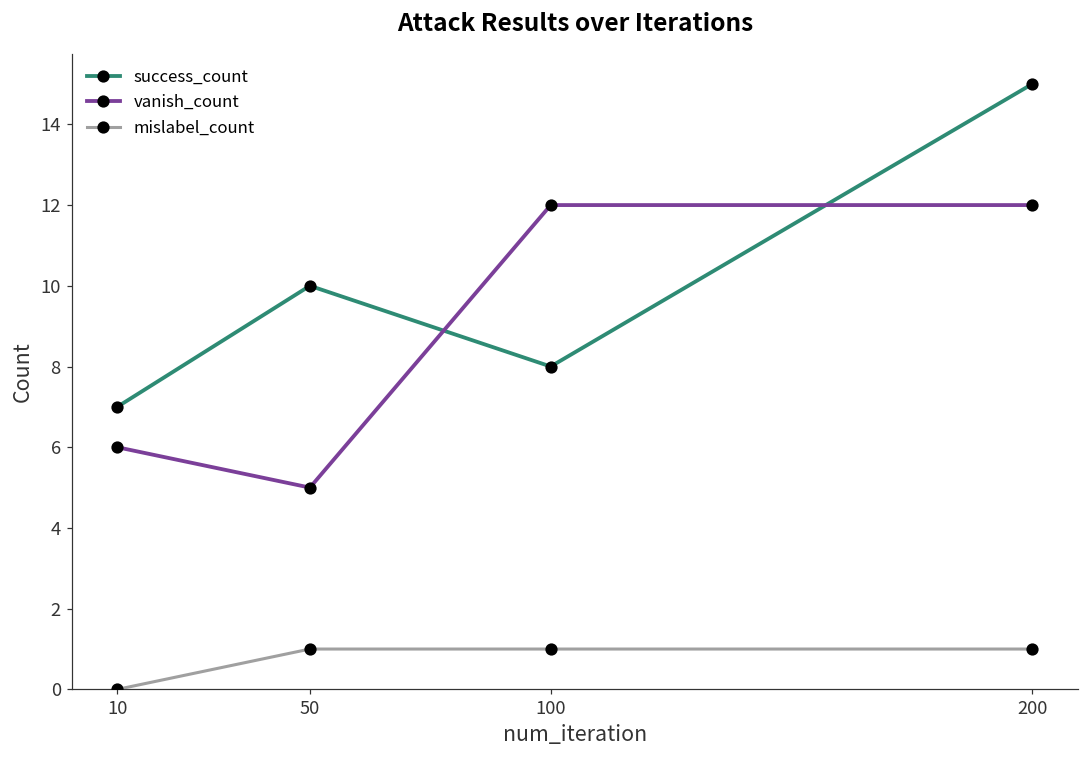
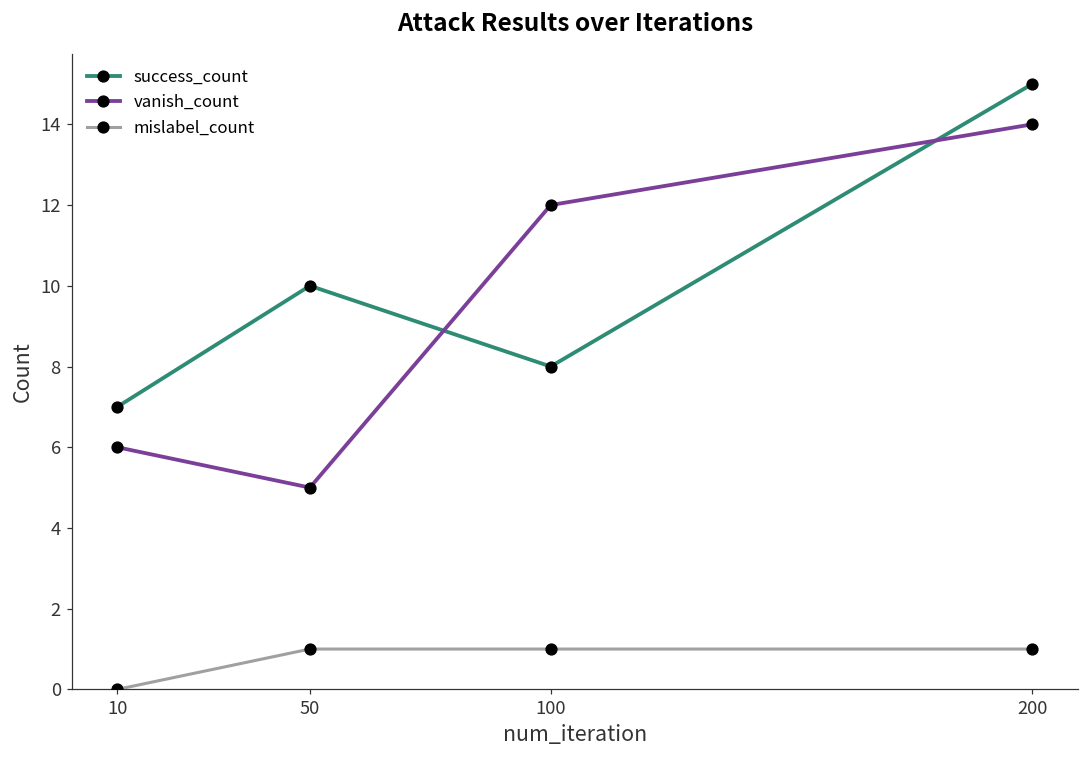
vanish_count, 200: 12 -> 14
